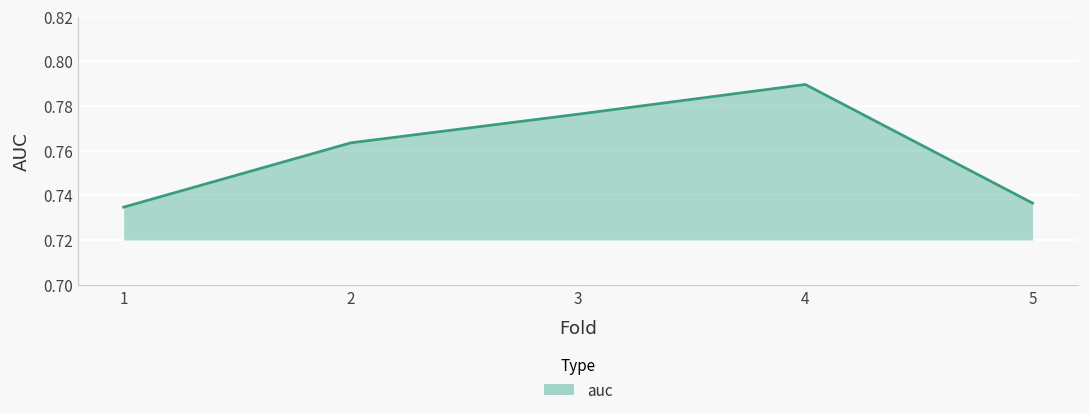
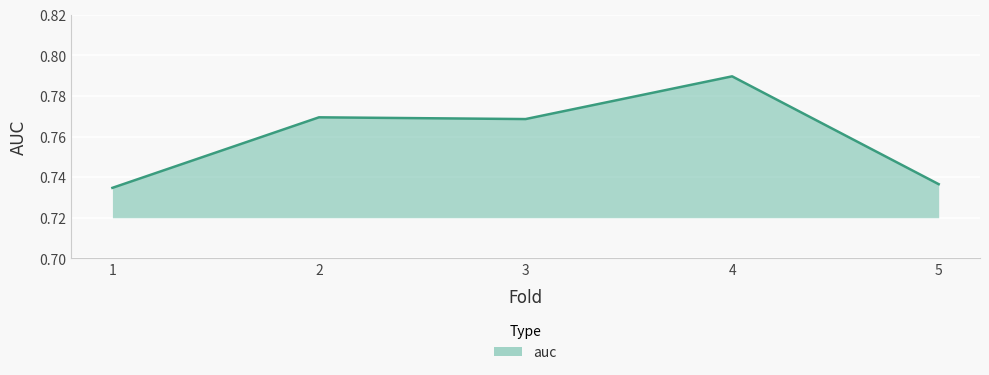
2: 0.764 -> 0.769
3: 0.776 -> 0.769
